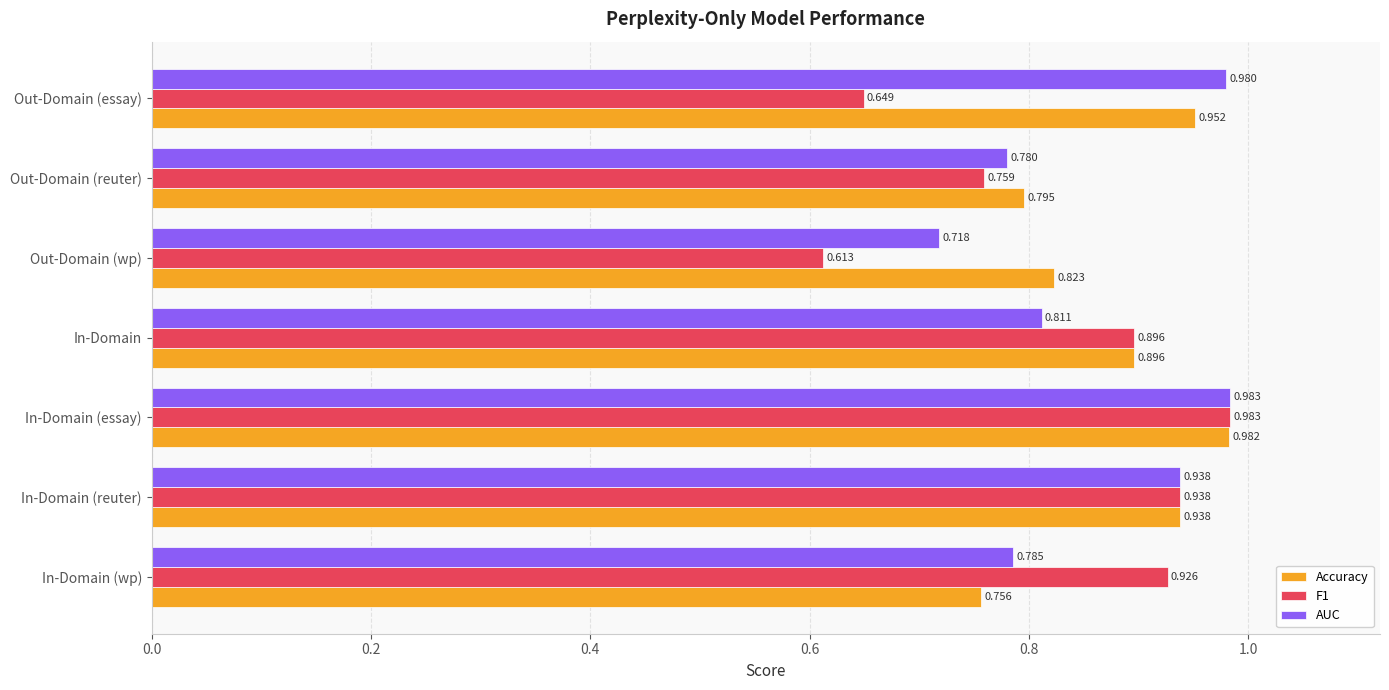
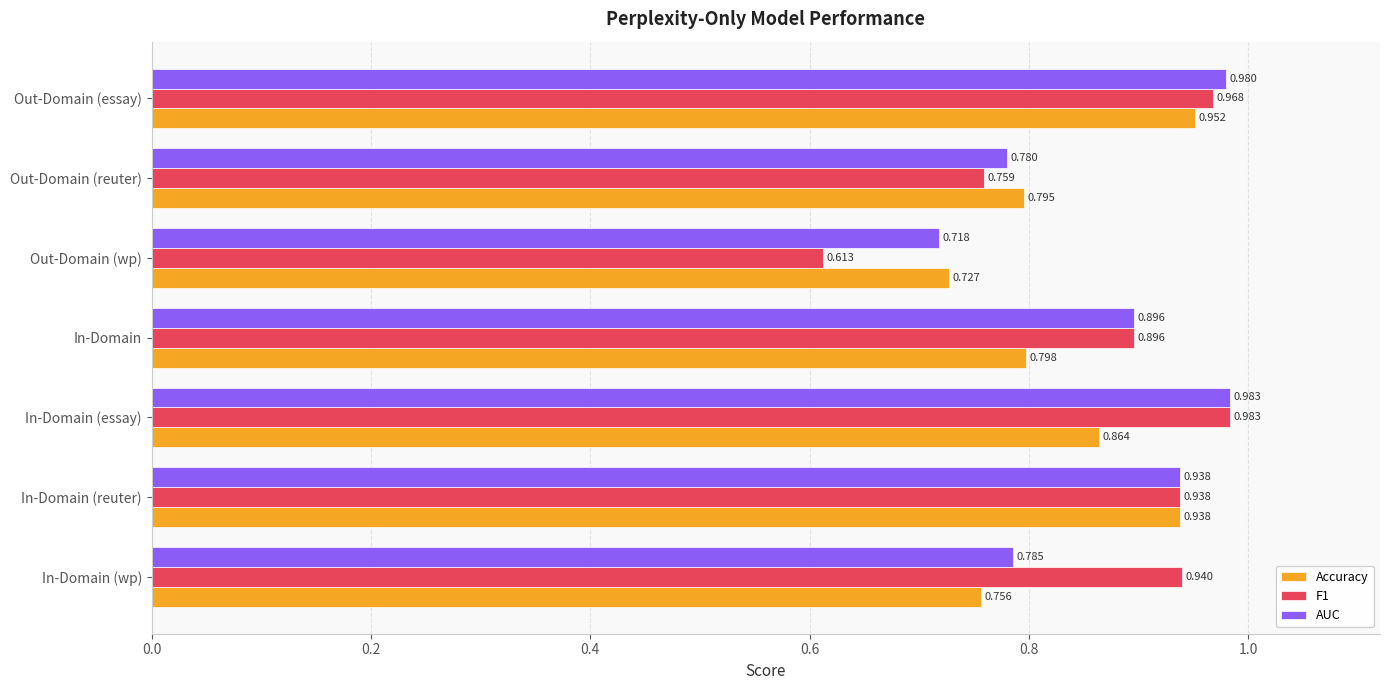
F1, Out-Domain (essay): 0.649 -> 0.968
Accuracy, Out-Domain (wp): 0.823 -> 0.727
AUC, In-Domain: 0.811 -> 0.896
Accuracy, In-Domain: 0.896 -> 0.798
Accuracy, In-Domain (essay): 0.982 -> 0.864
F1, In-Domain (wp): 0.926 -> 0.940
